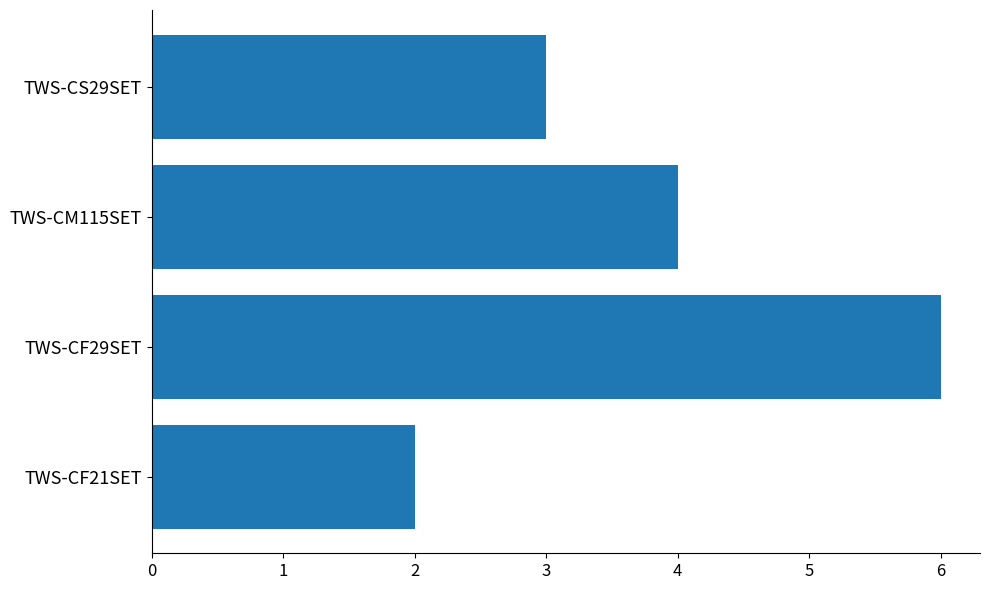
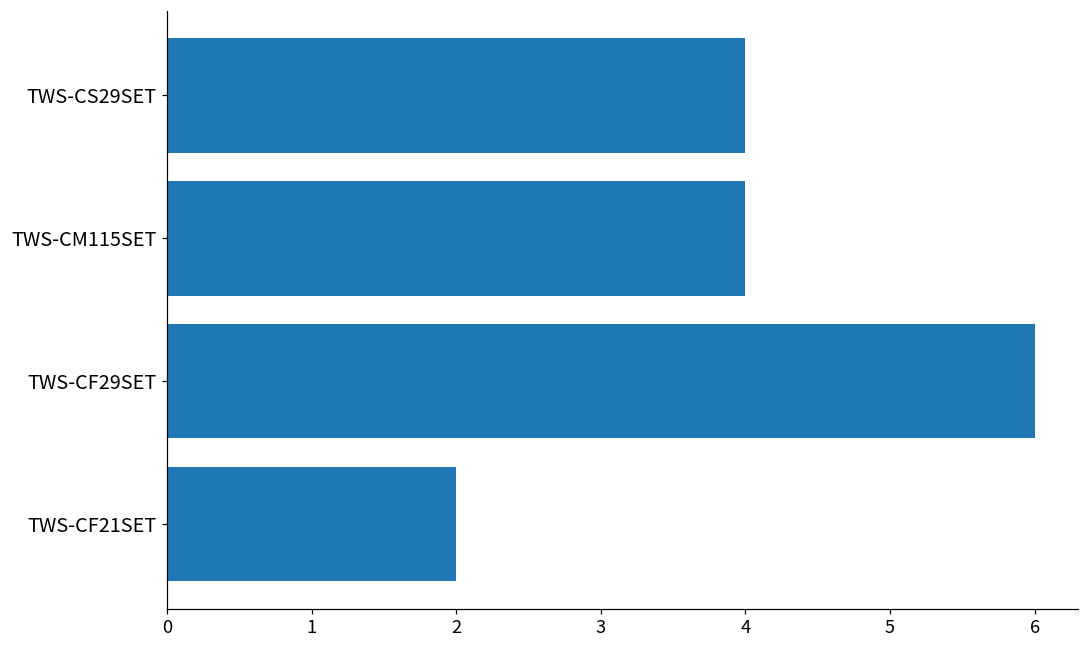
TWS-CS29SET: 3 -> 4
